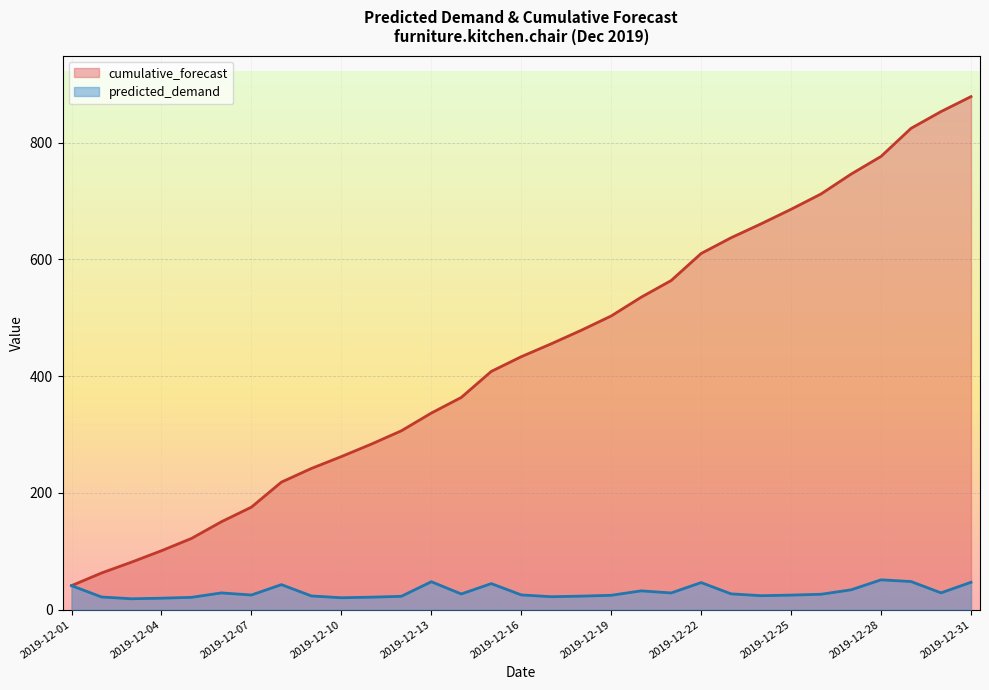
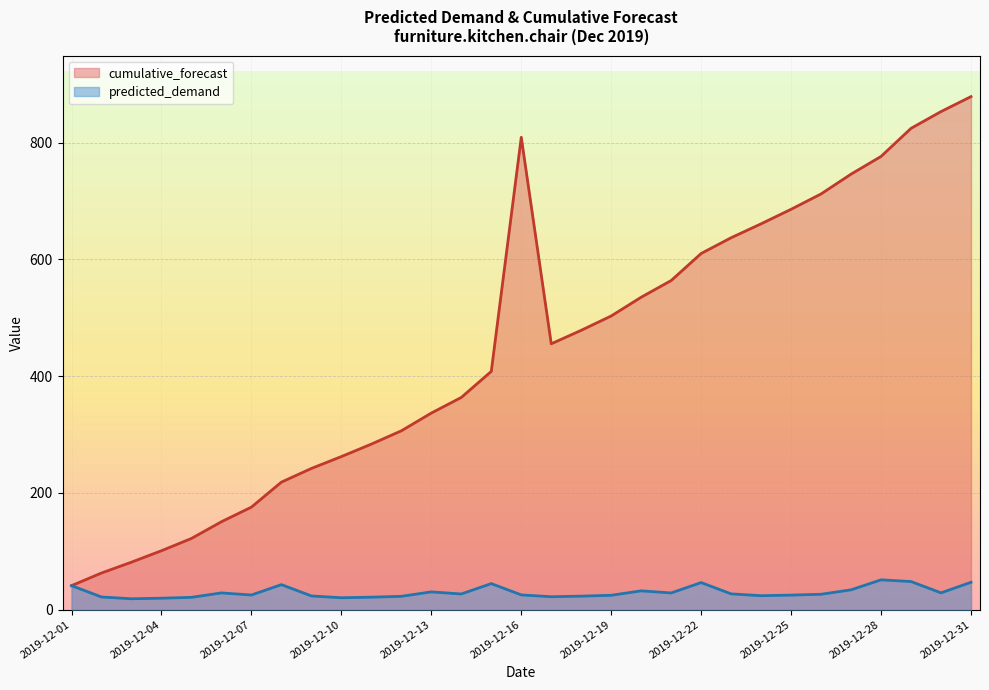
predicted_demand, 2019-12-13: 50 -> 30
cumulative_forecast, 2019-12-16: 430 -> 810
